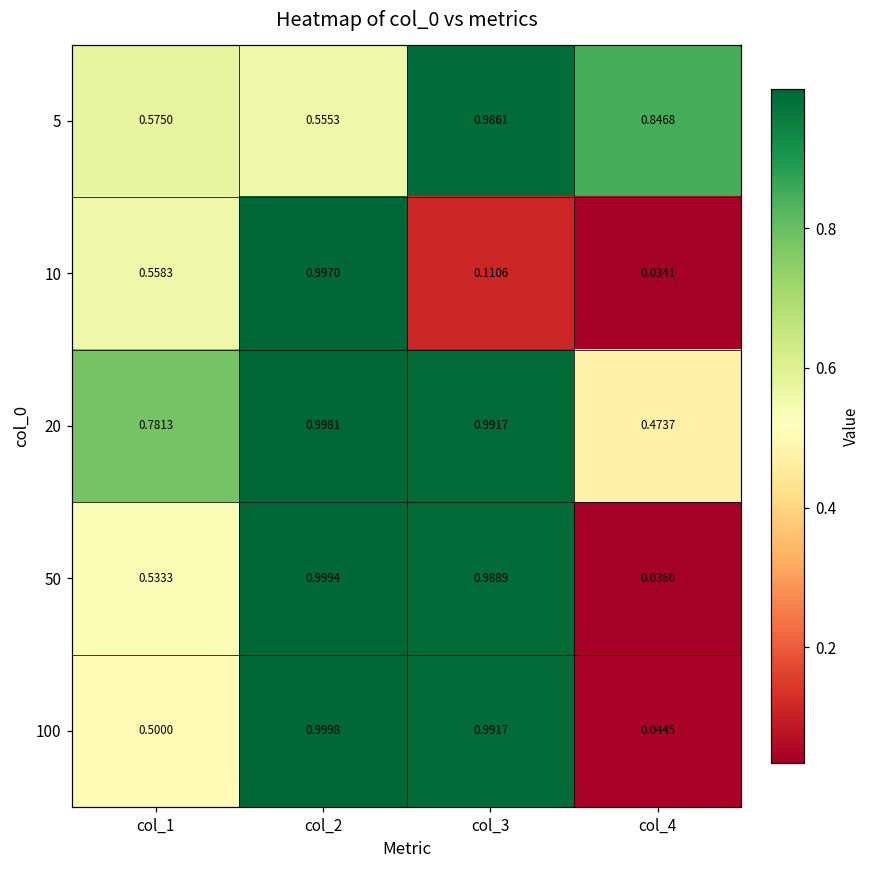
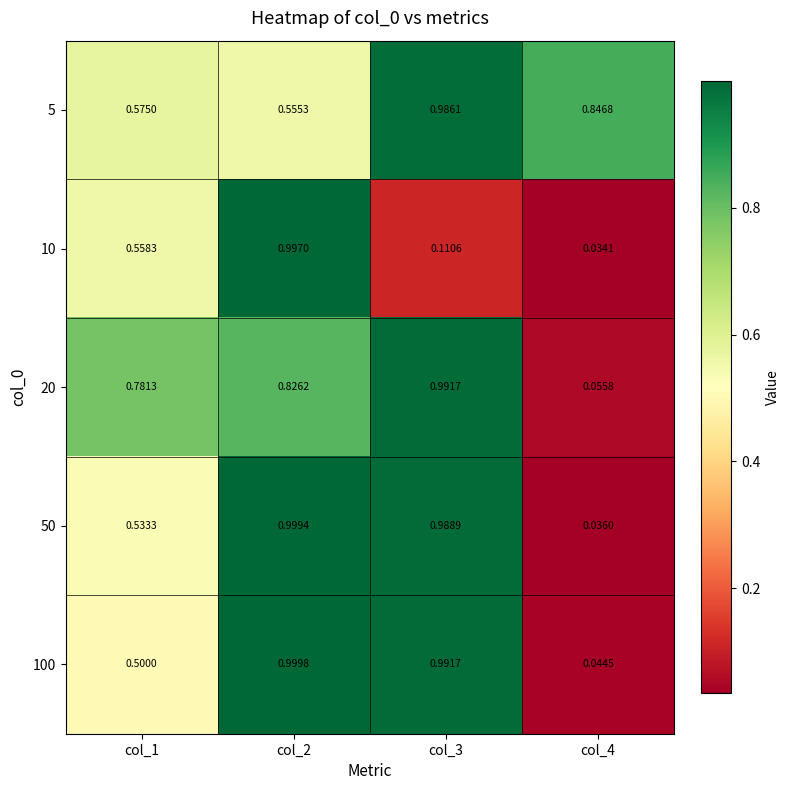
20, col_2: 0.9981 -> 0.8262
20, col_4: 0.4737 -> 0.0558
